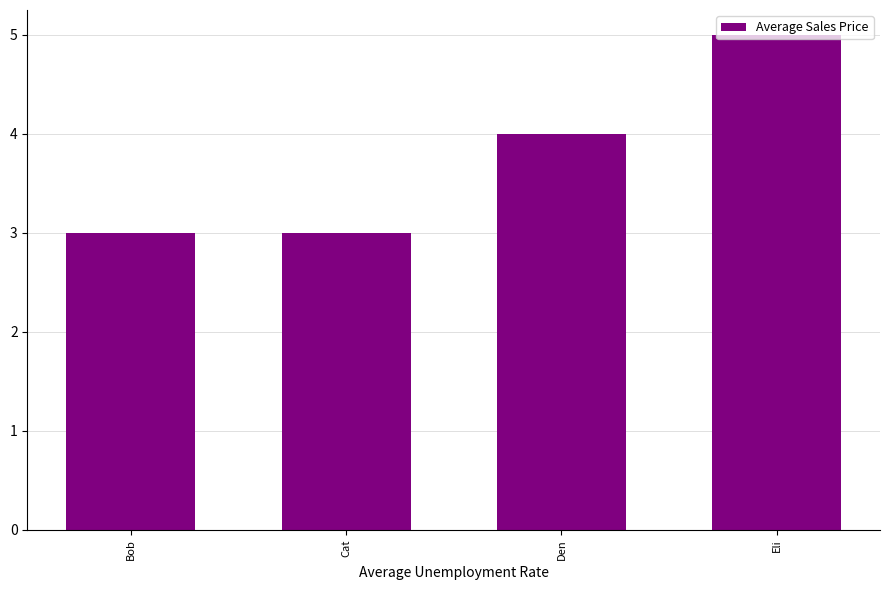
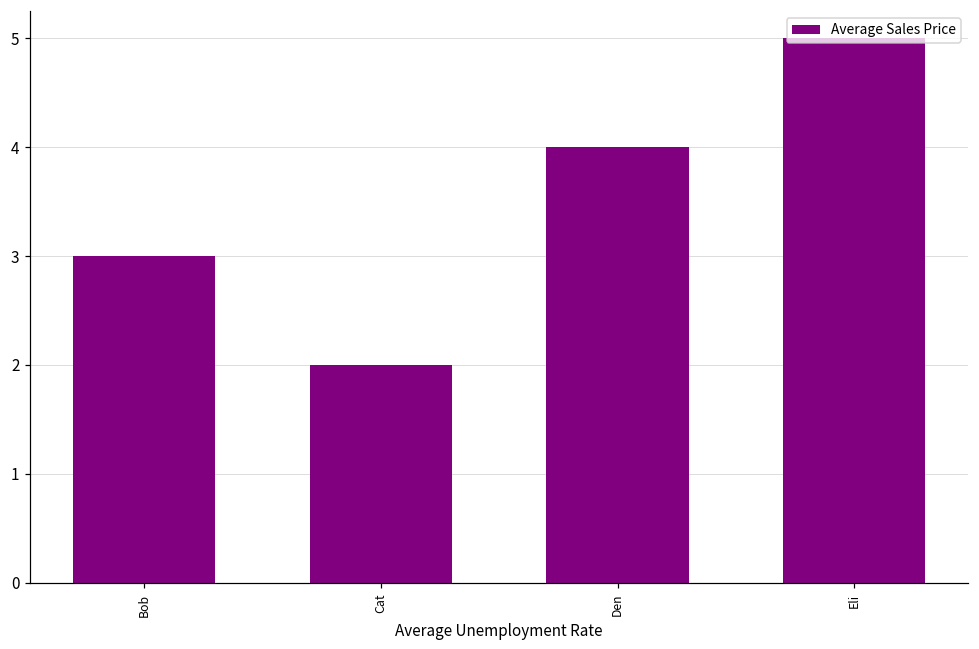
Cat: 3 -> 2
